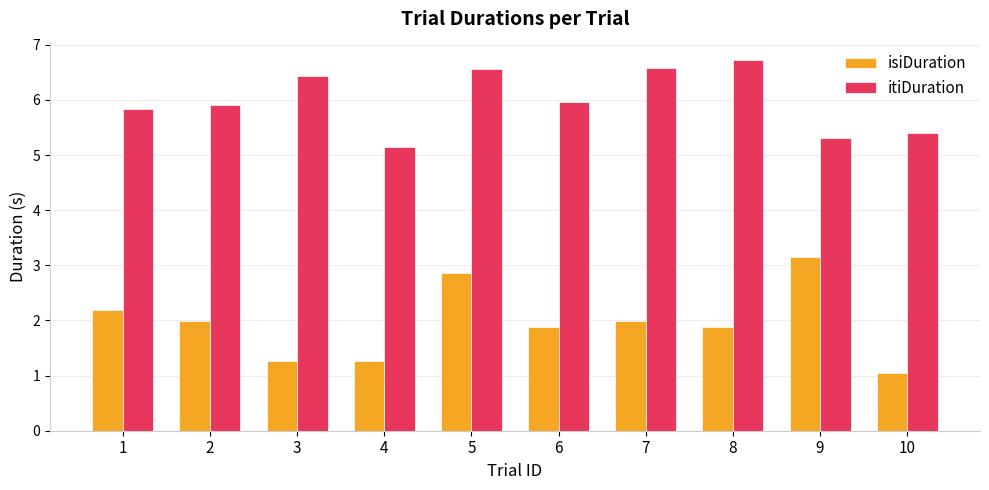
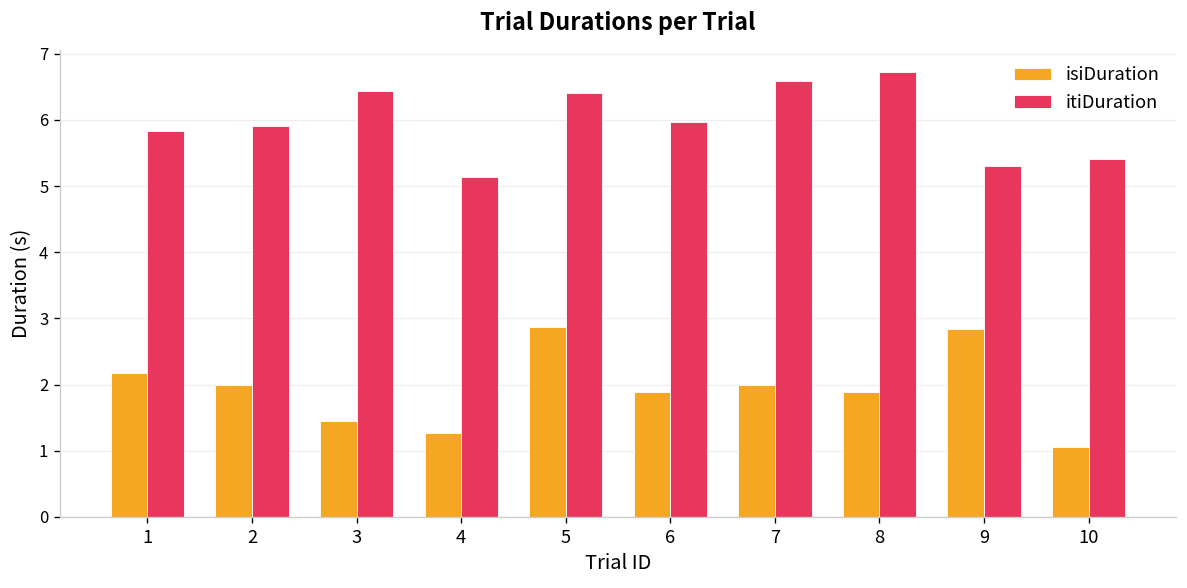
isiDuration, 3: 1.3 -> 1.4
itiDuration, 5: 6.6 -> 6.4
isiDuration, 9: 3.1 -> 2.8
